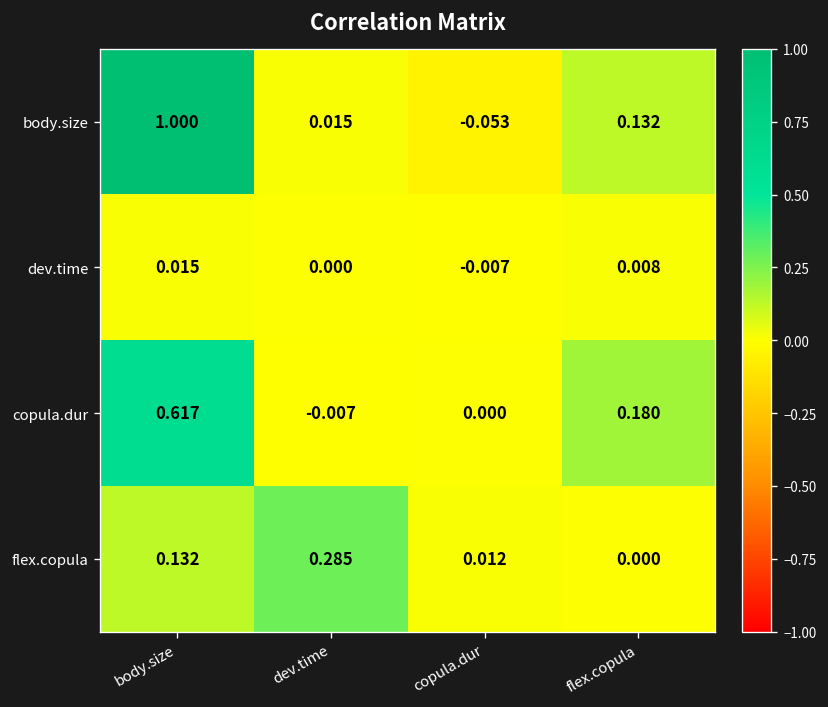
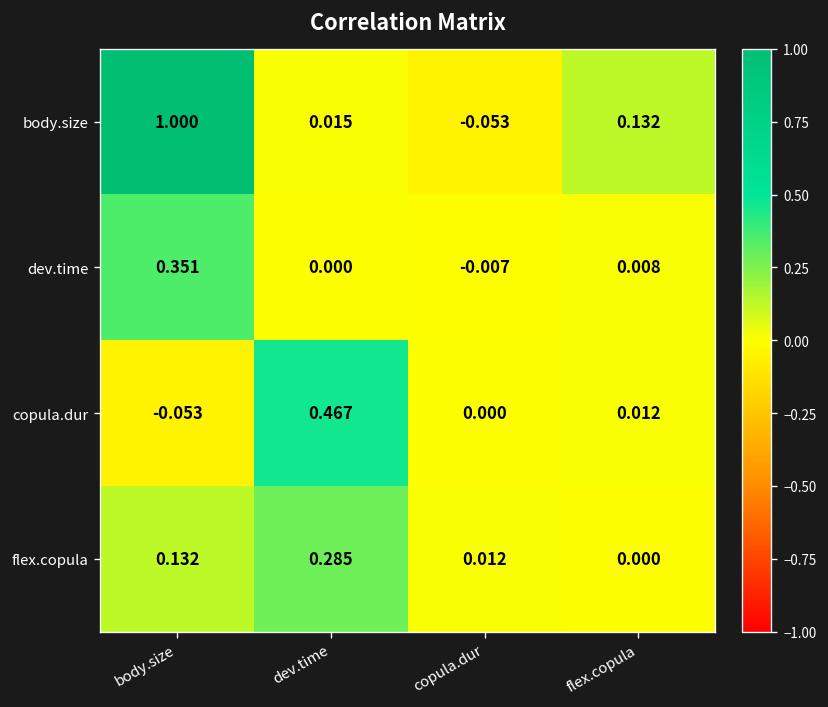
dev.time, body.size: 0.015 -> 0.351
copula.dur, body.size: 0.617 -> -0.053
copula.dur, dev.time: -0.007 -> 0.467
copula.dur, flex.copula: 0.180 -> 0.012
